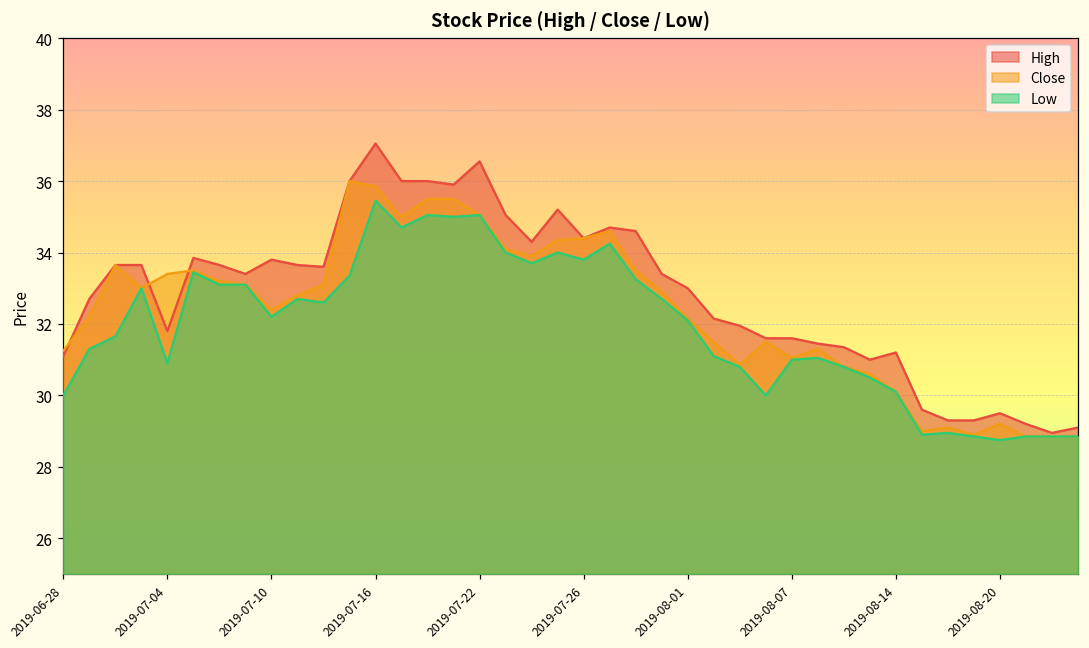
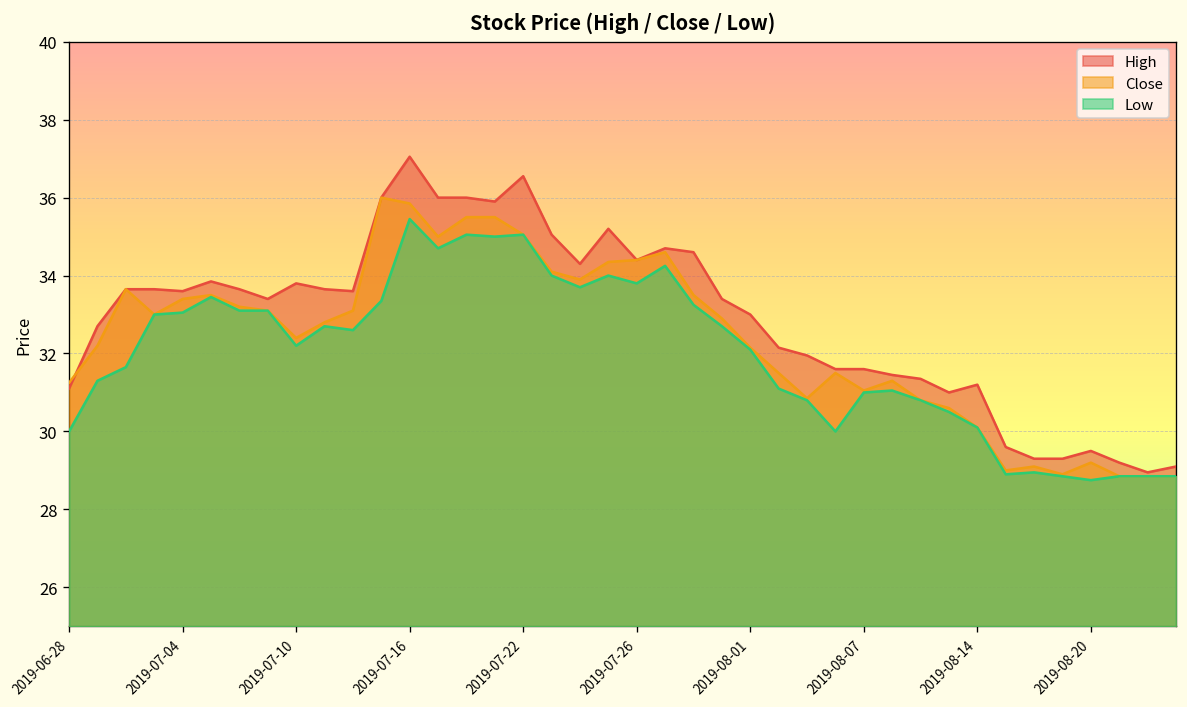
High, 2019-07-04: 31.8 -> 33.6
Low, 2019-07-04: 30.9 -> 33.1
